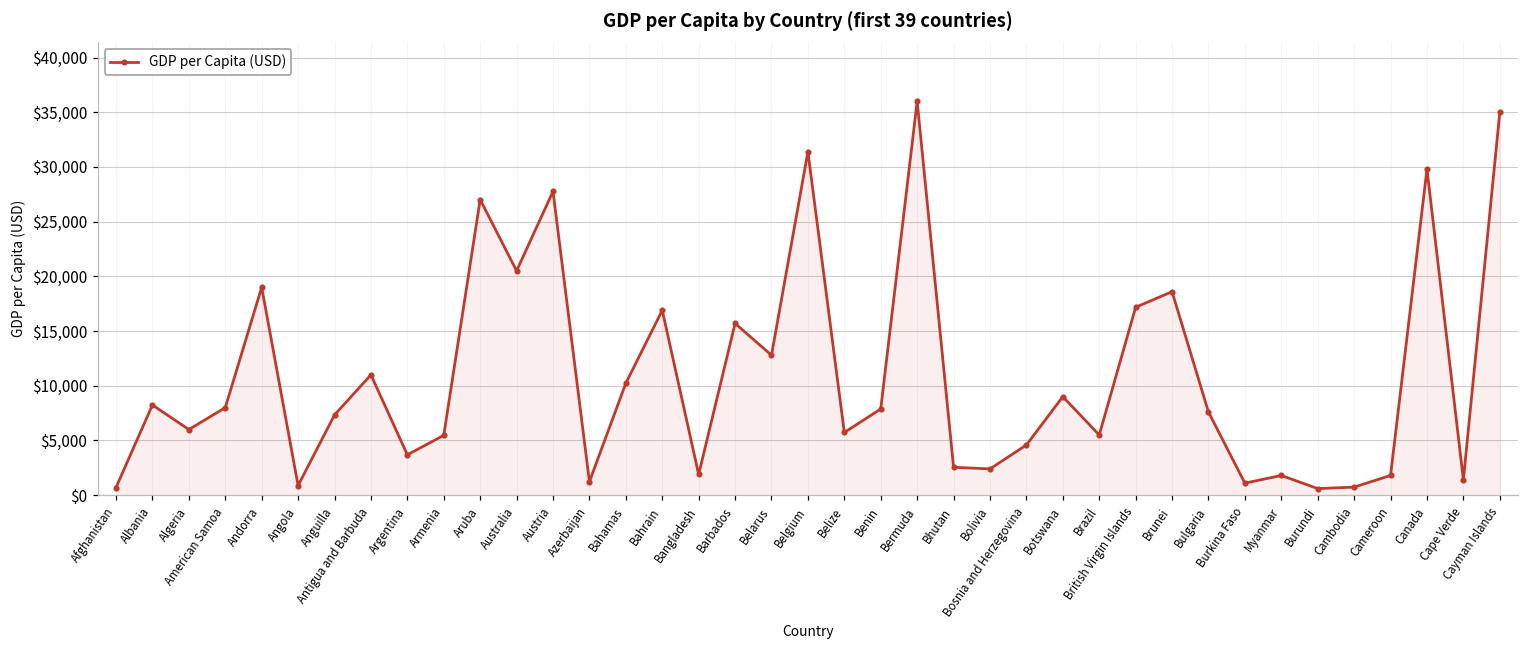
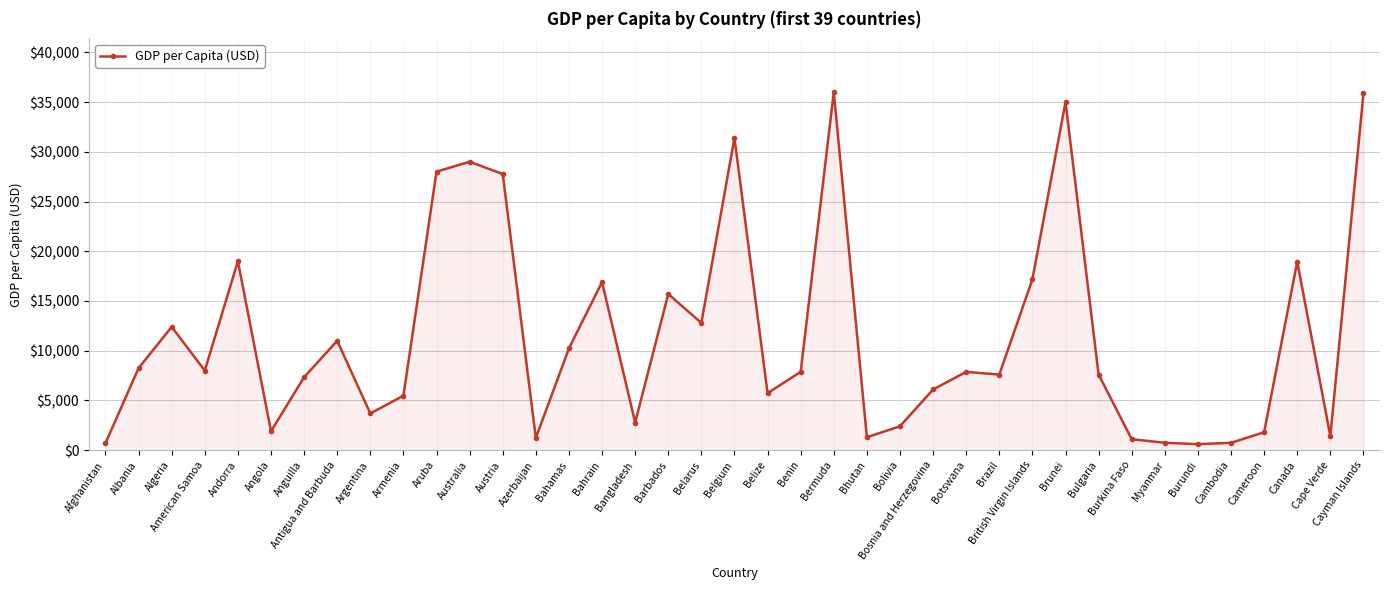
Algeria: $6,000 -> $12,000
Angola: $1,000 -> $2,000
Aruba: $27,000 -> $28,000
Australia: $21,000 -> $29,000
Bangladesh: $2,000 -> $3,000
Bhutan: $3,000 -> $1,000
Bosnia and Herzegovina: $5,000 -> $6,000
Botswana: $9,000 -> $8,000
Brazil: $6,000 -> $8,000
Brunei: $19,000 -> $35,000
Myanmar: $2,000 -> $1,000
Canada: $30,000 -> $19,000
Cayman Islands: $35,000 -> $36,000
